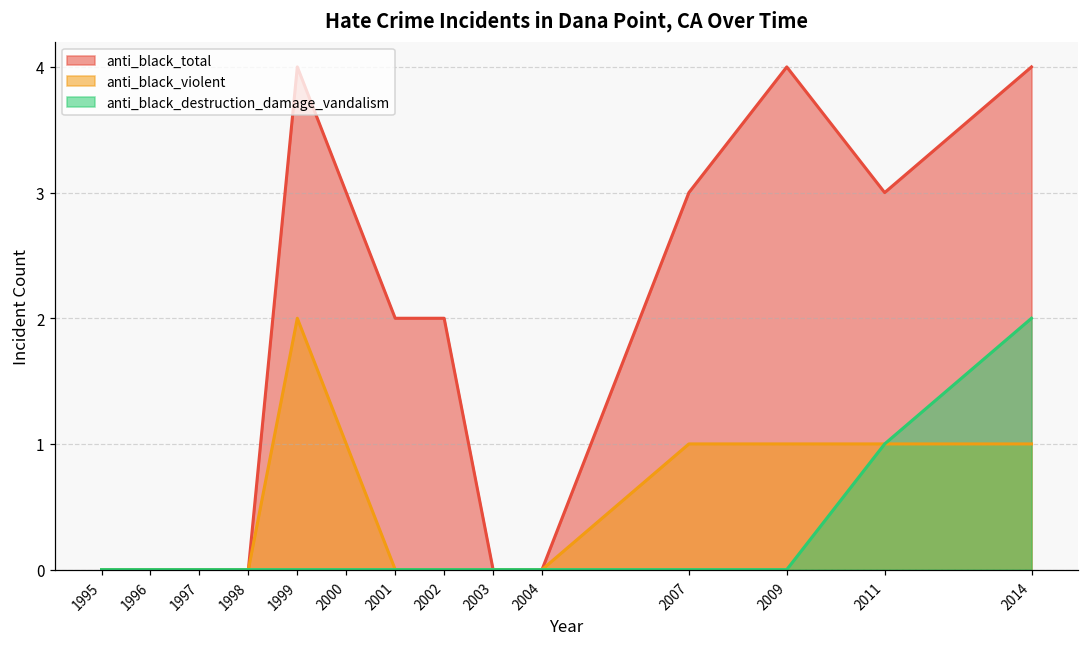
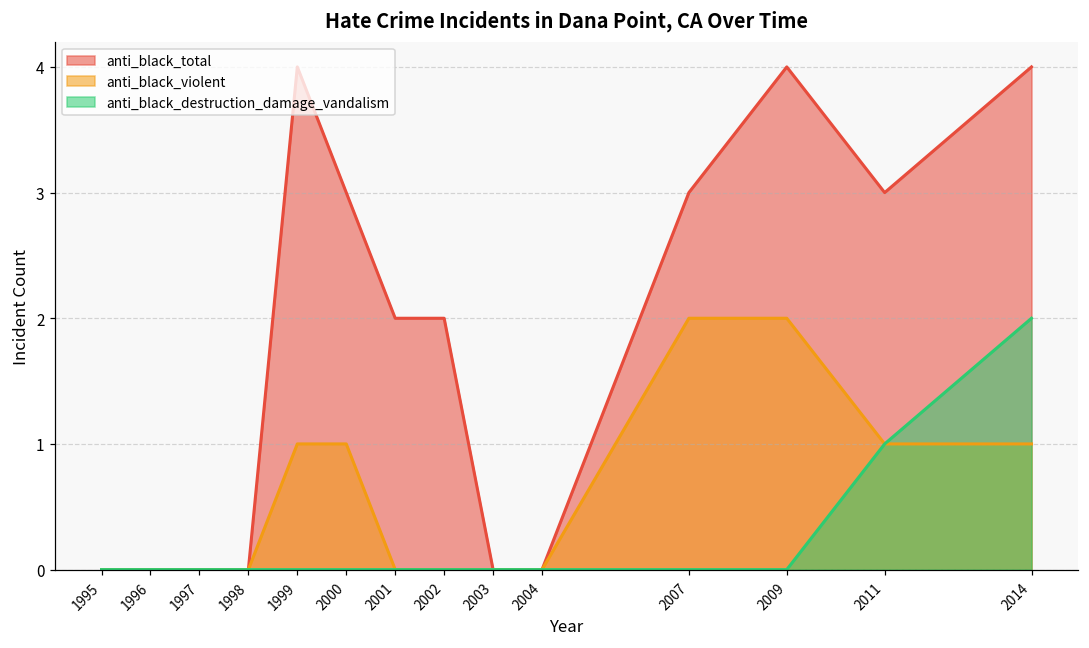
anti_black_violent, 1999: 2 -> 1
anti_black_violent, 2007: 1 -> 2
anti_black_violent, 2009: 1 -> 2
